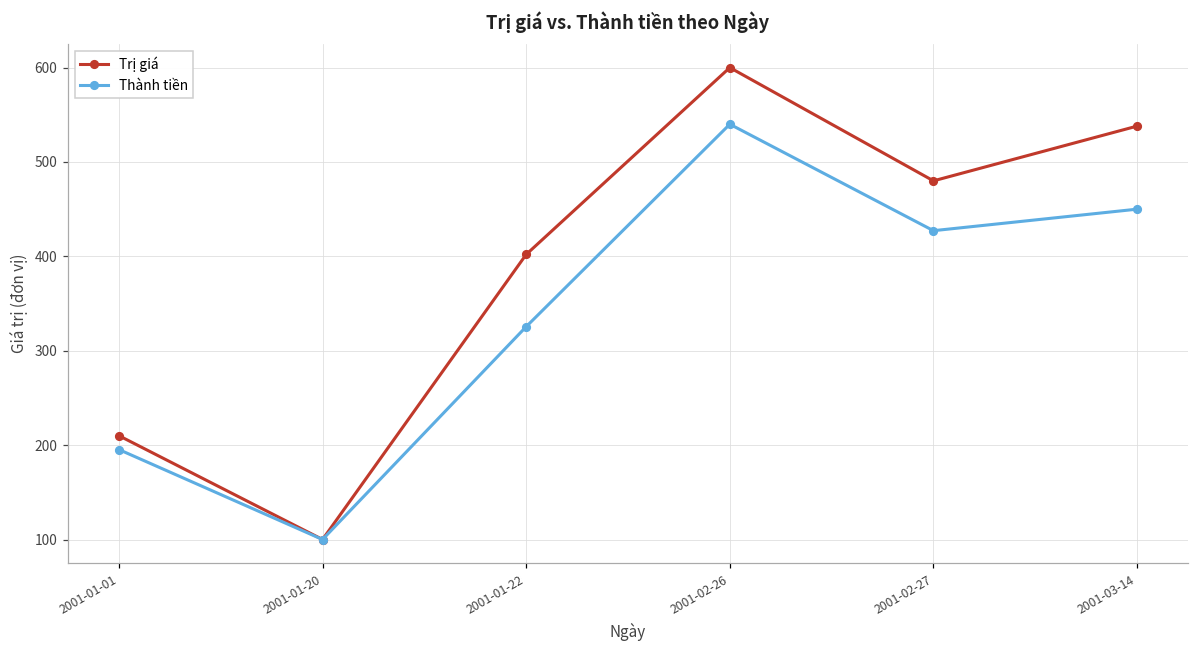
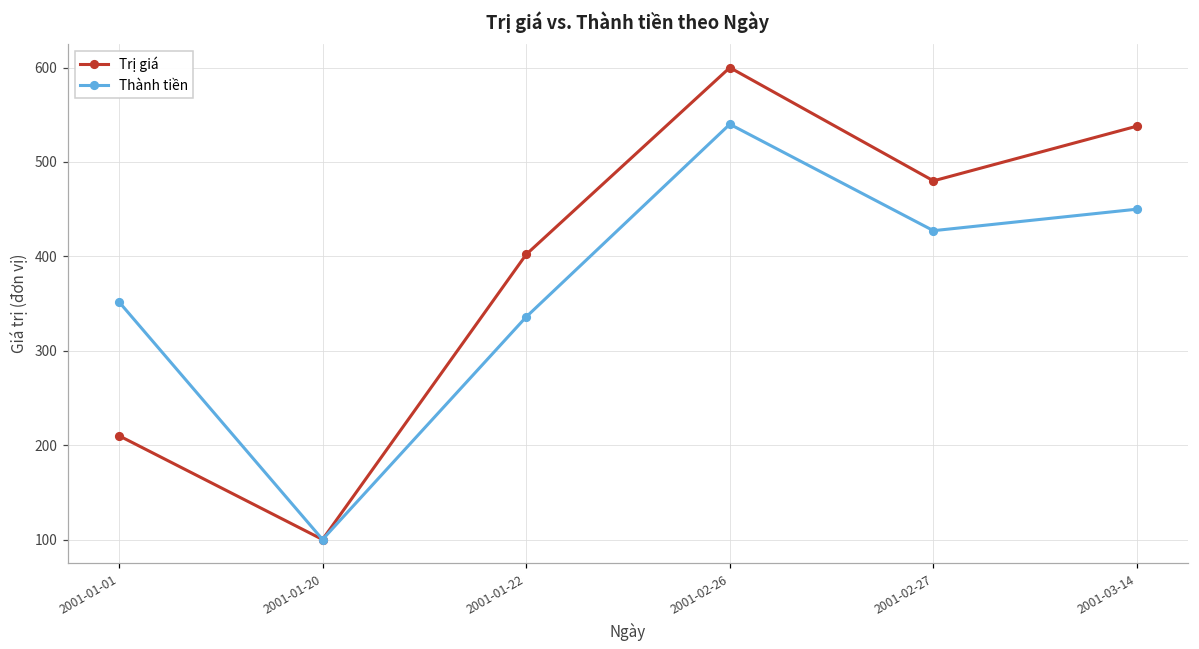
Thành tiền, 2001-01-01: 200 -> 350
Thành tiền, 2001-01-22: 330 -> 340
